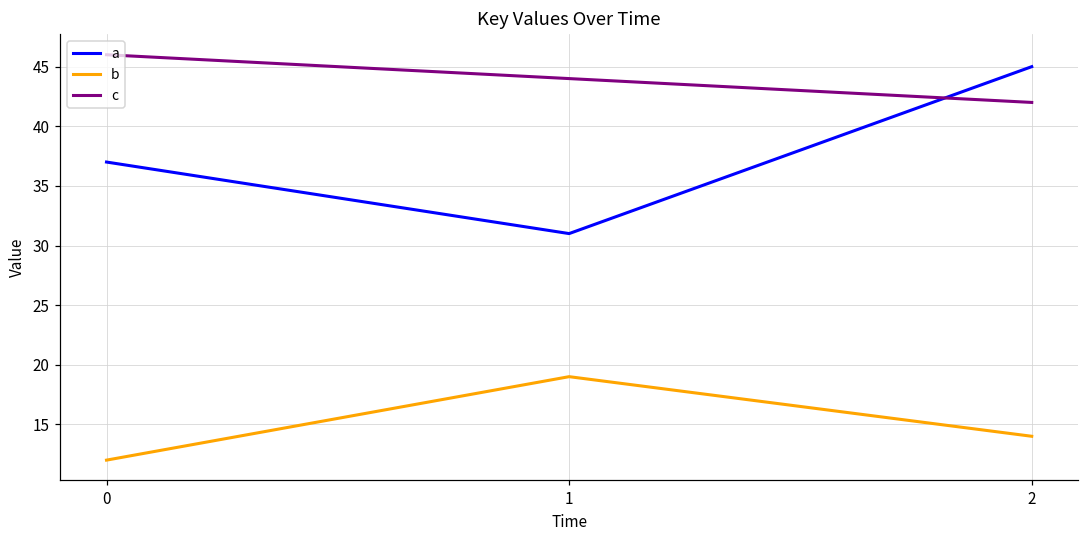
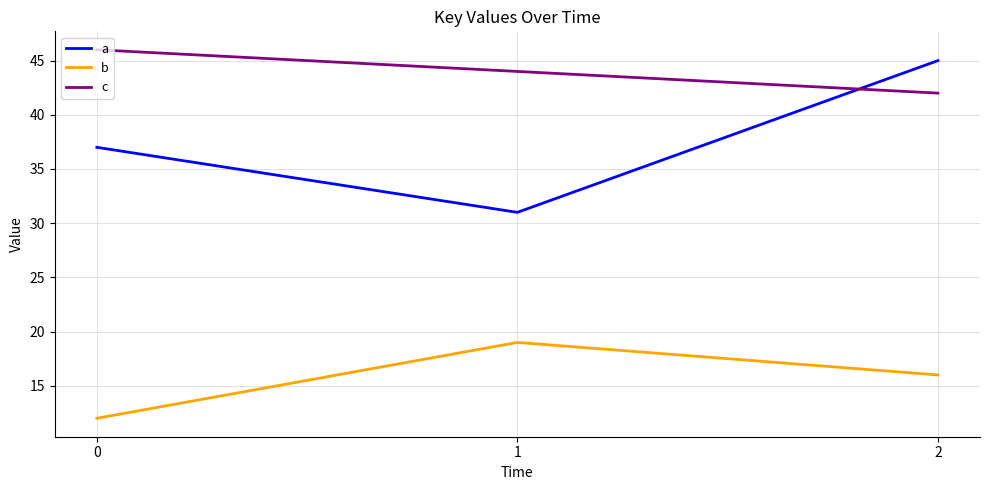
b, 2: 14 -> 16
